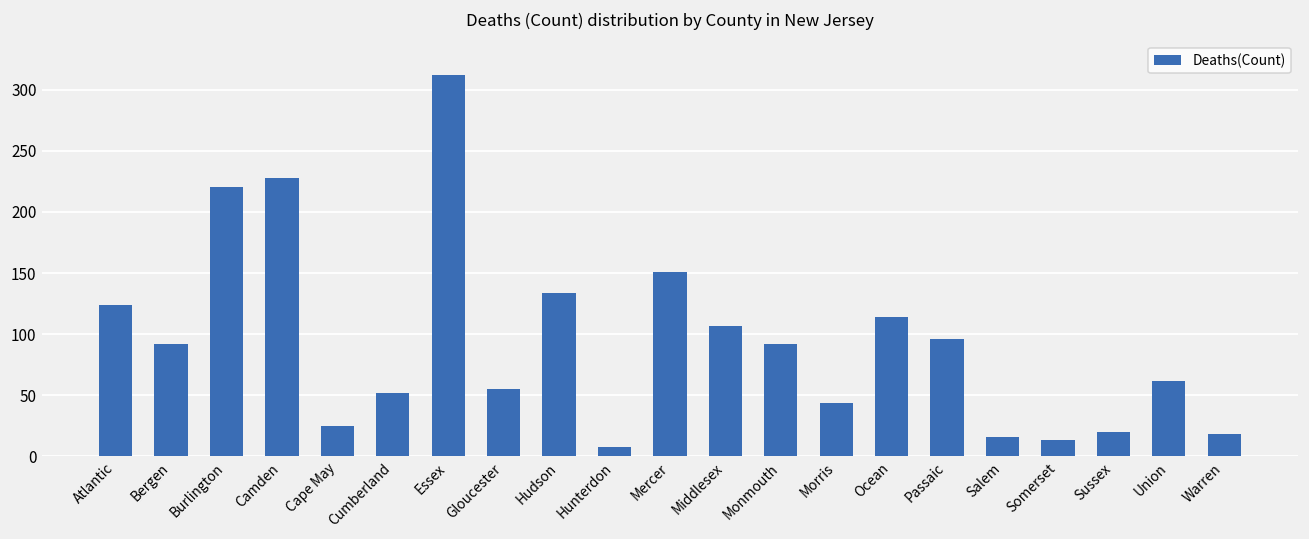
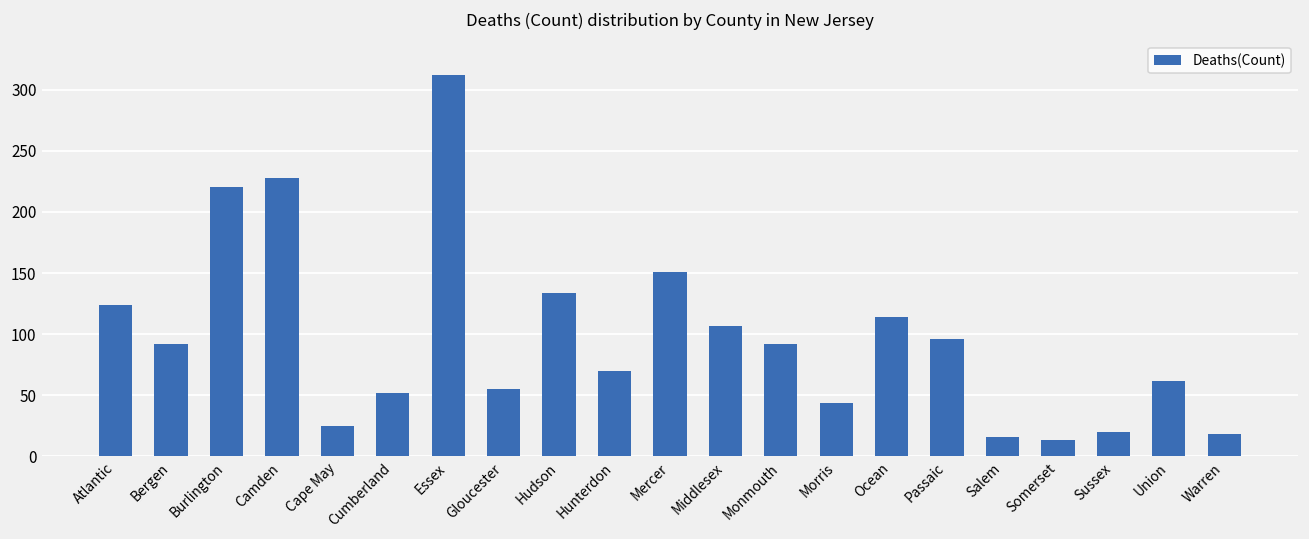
Hunterdon: 8 -> 70
